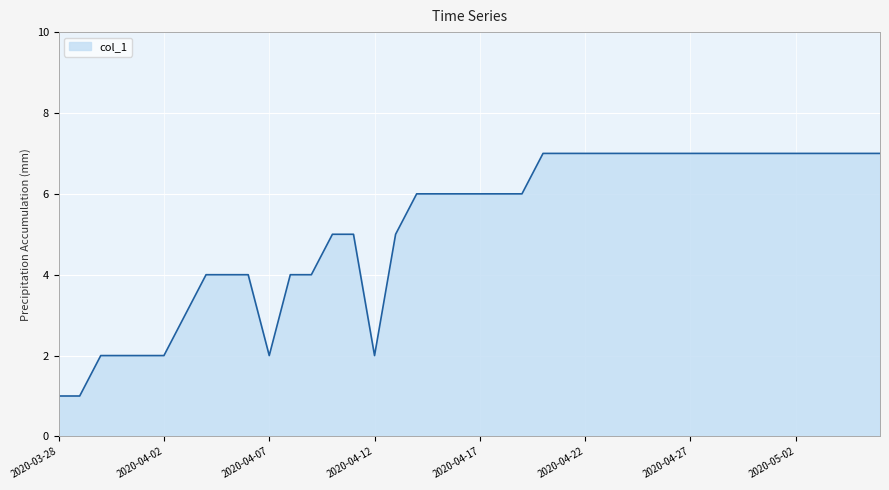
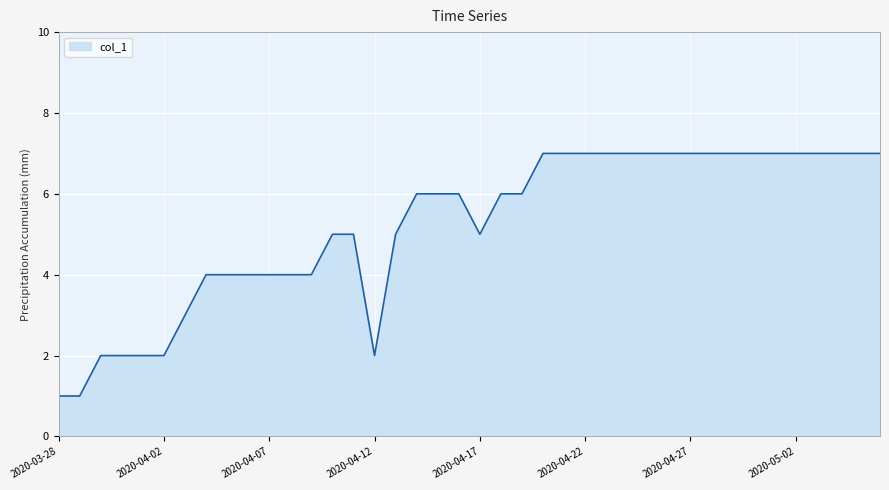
2020-04-07: 2 -> 4
2020-04-17: 6 -> 5
